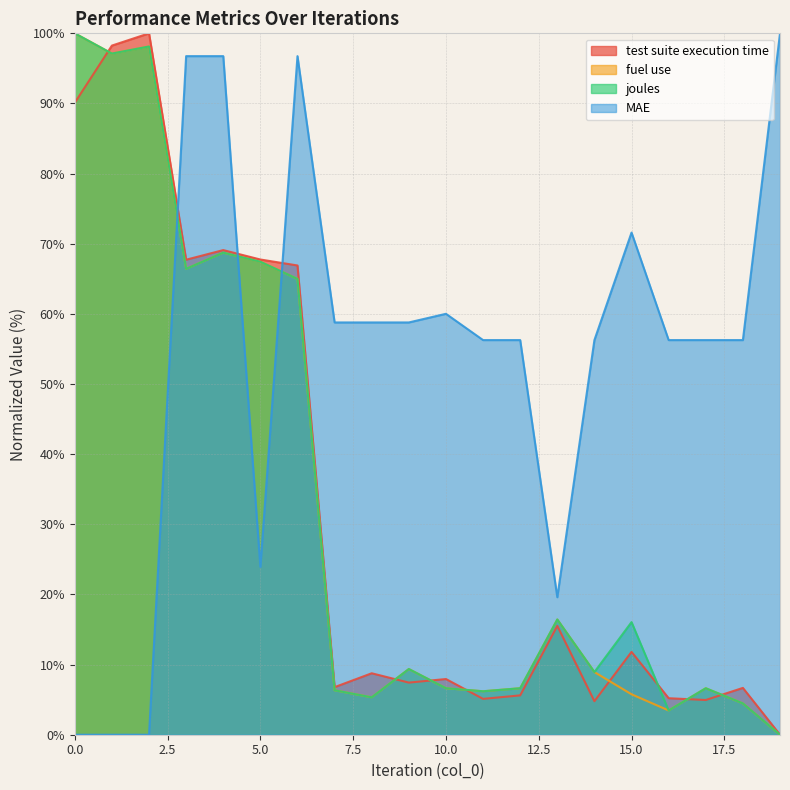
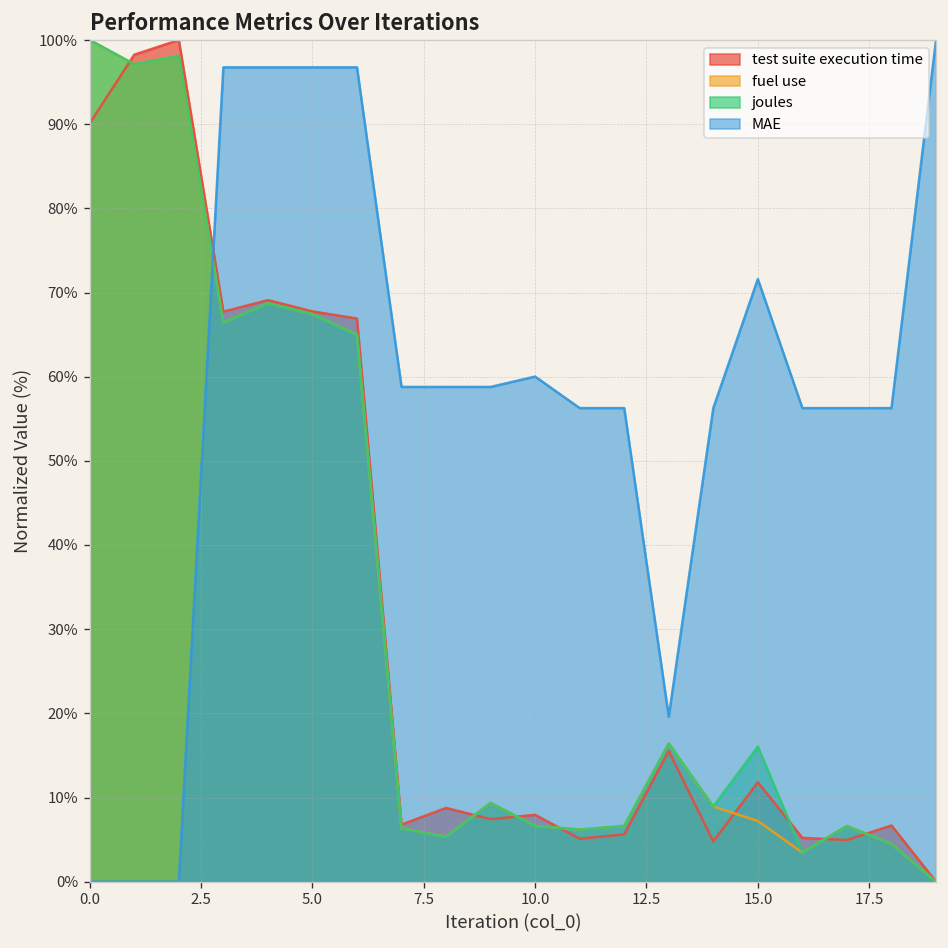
MAE, 5.0: 24% -> 97%
fuel use, 15.0: 6% -> 7%
